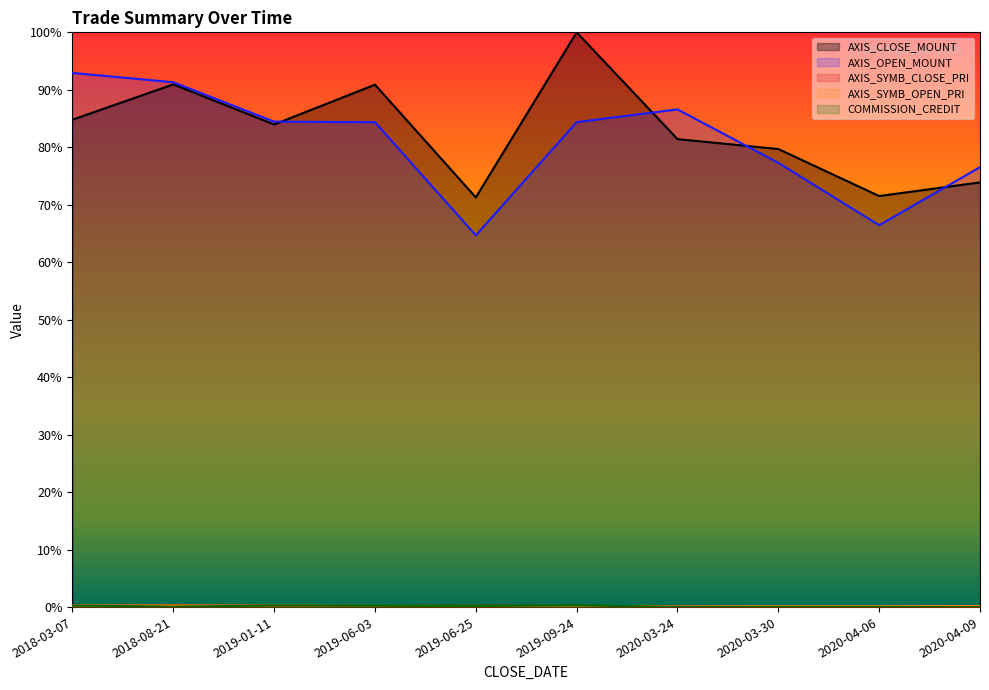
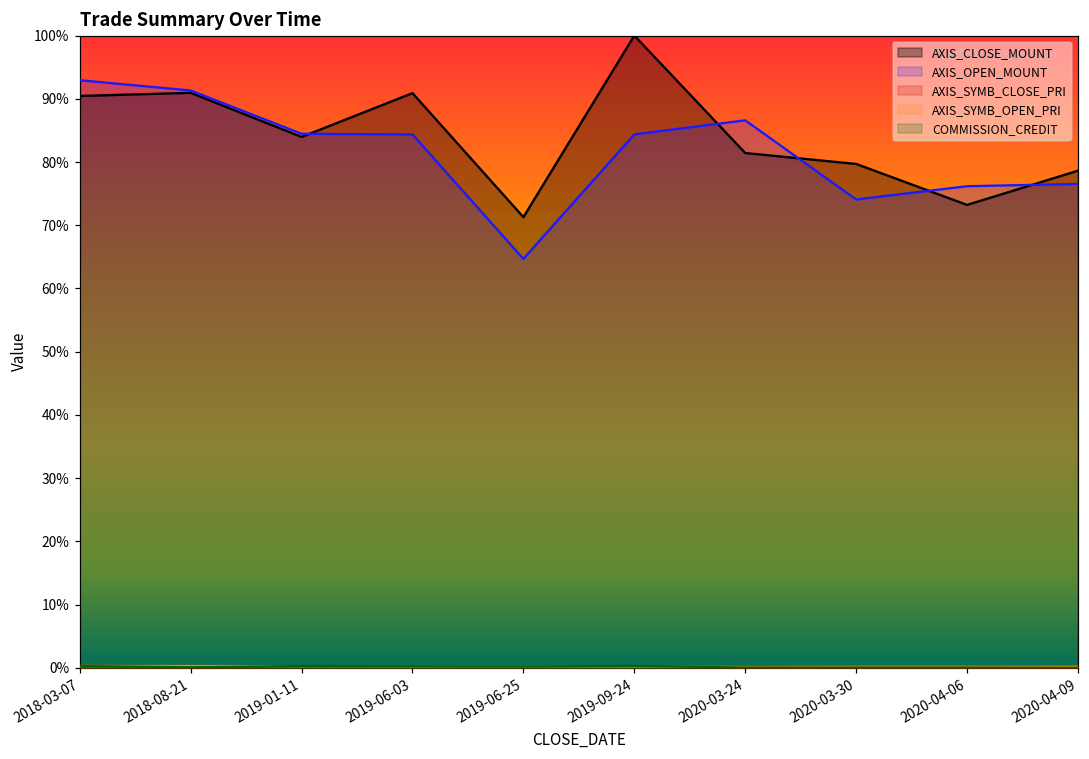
AXIS_CLOSE_MOUNT, 2018-03-07: 85% -> 90%
AXIS_OPEN_MOUNT, 2020-03-30: 77% -> 74%
AXIS_CLOSE_MOUNT, 2020-04-06: 72% -> 73%
AXIS_OPEN_MOUNT, 2020-04-06: 66% -> 76%
AXIS_CLOSE_MOUNT, 2020-04-09: 74% -> 79%
